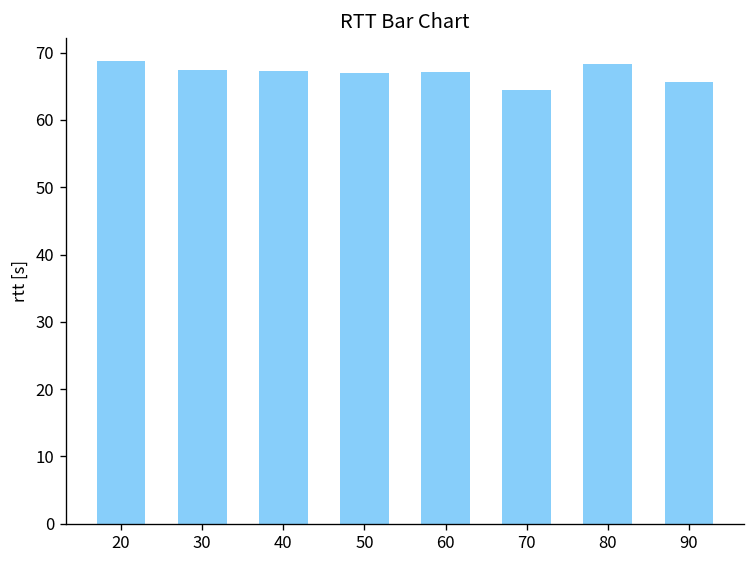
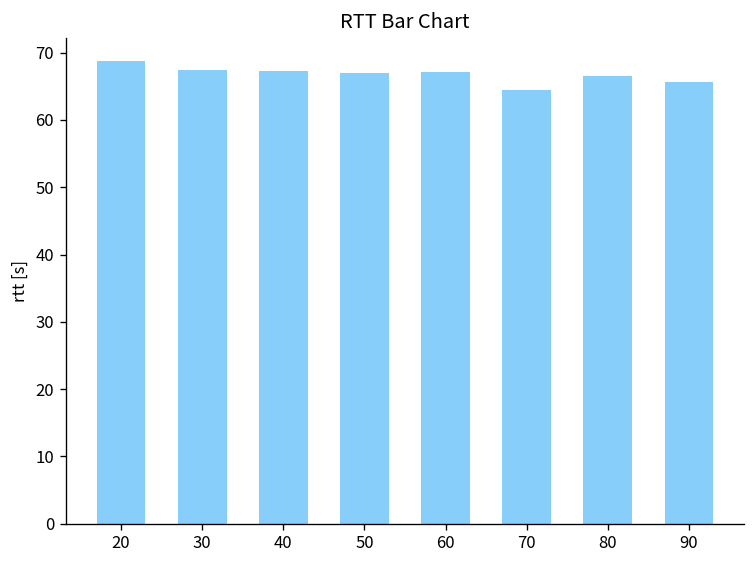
80: 68 -> 67
